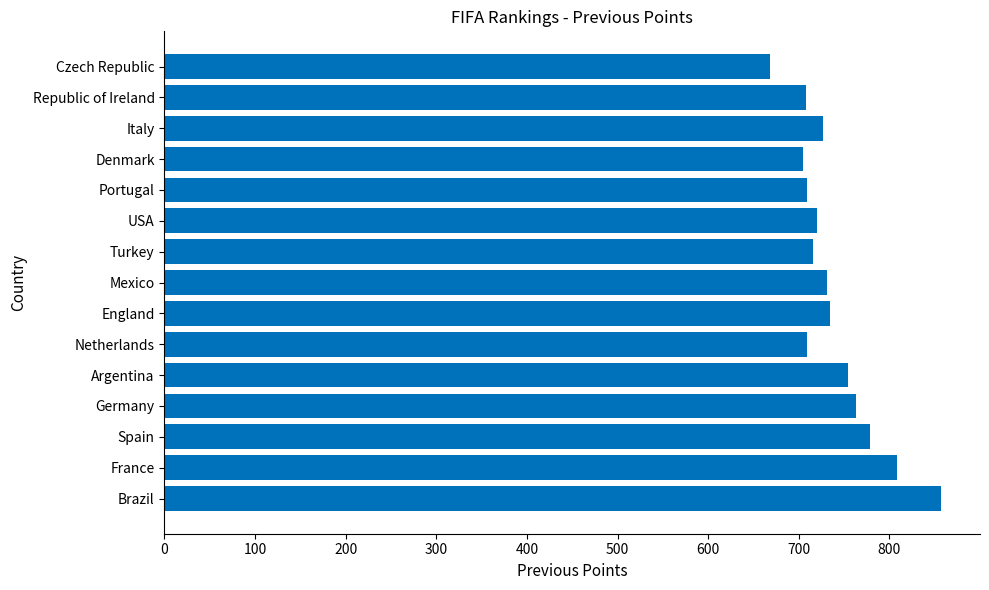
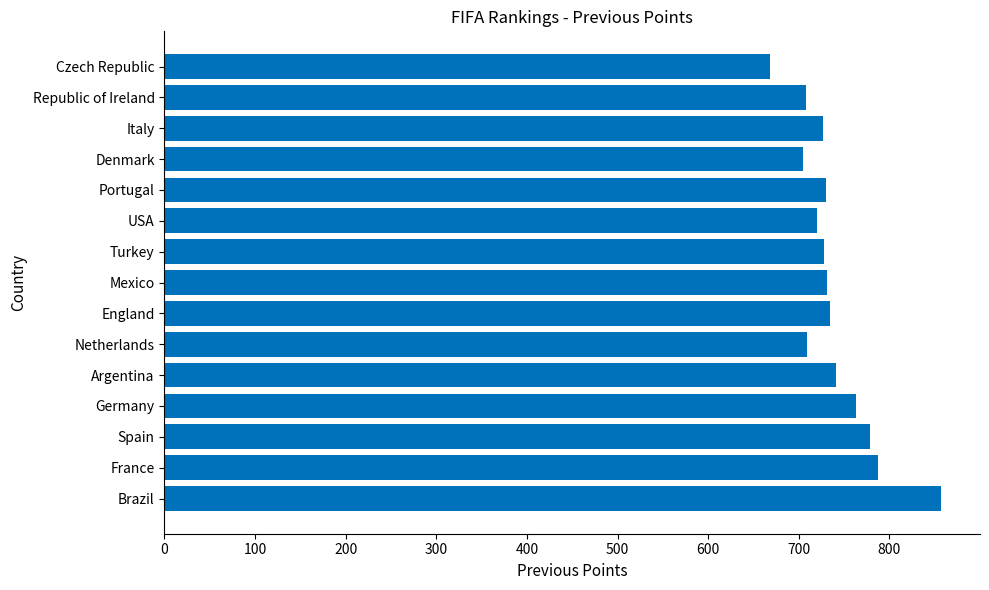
Portugal: 710 -> 730
Turkey: 720 -> 730
Argentina: 750 -> 740
France: 810 -> 790
